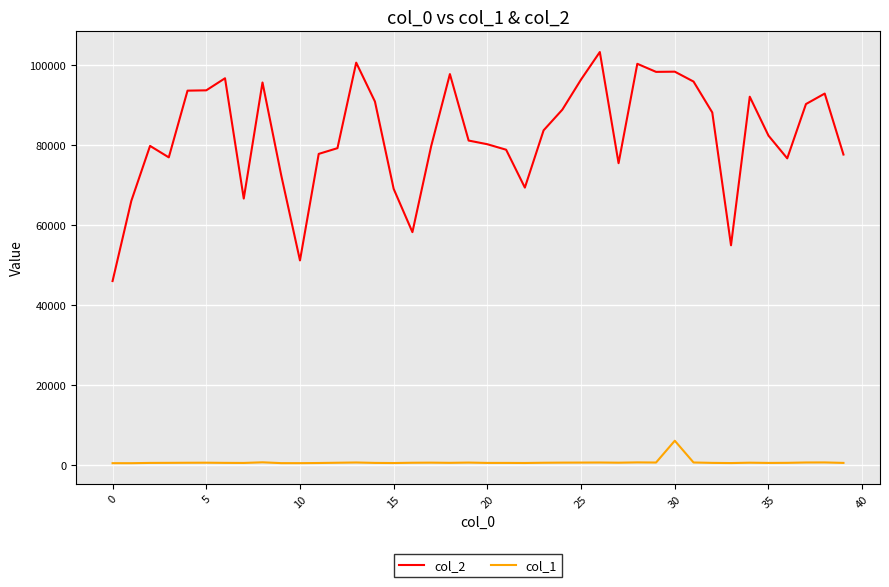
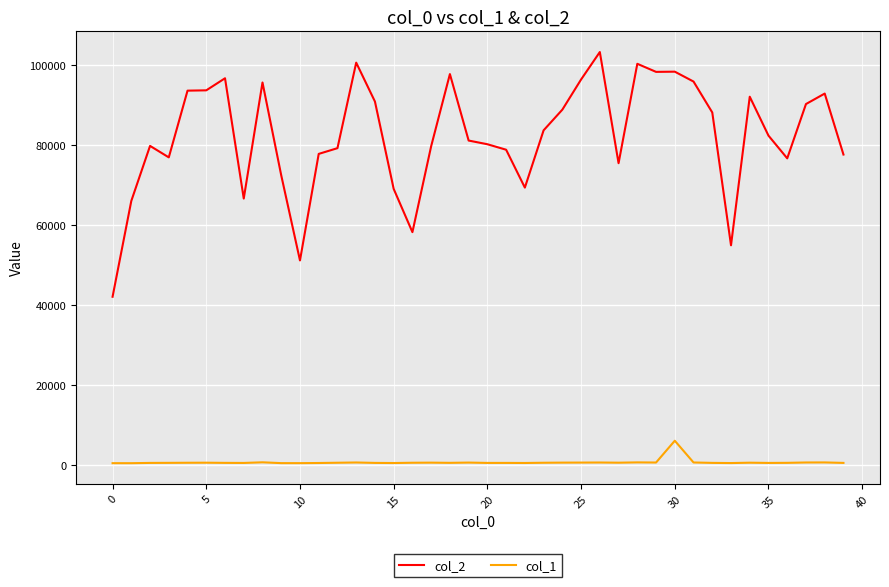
col_2, 0: 46000 -> 42000
